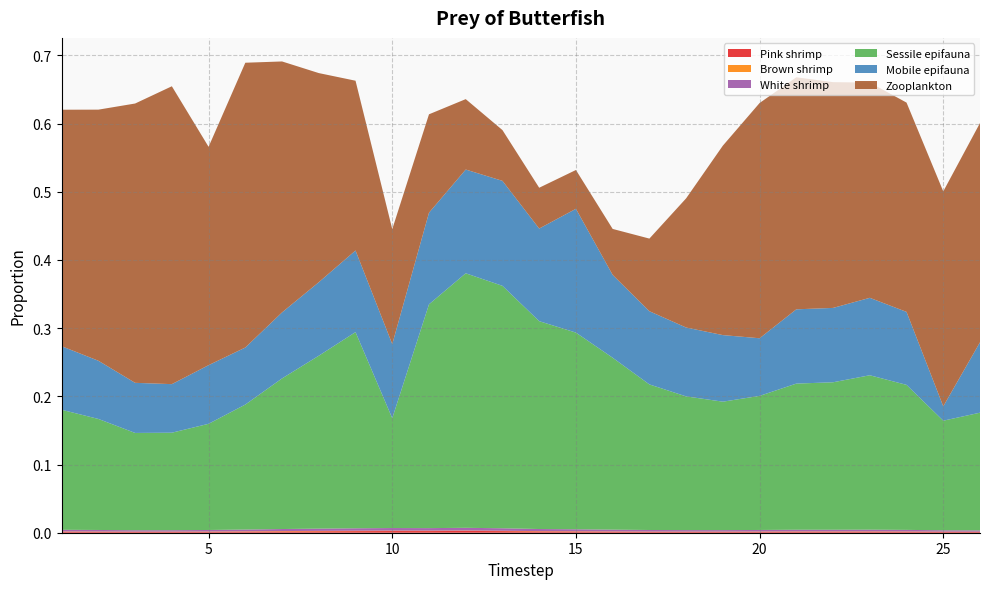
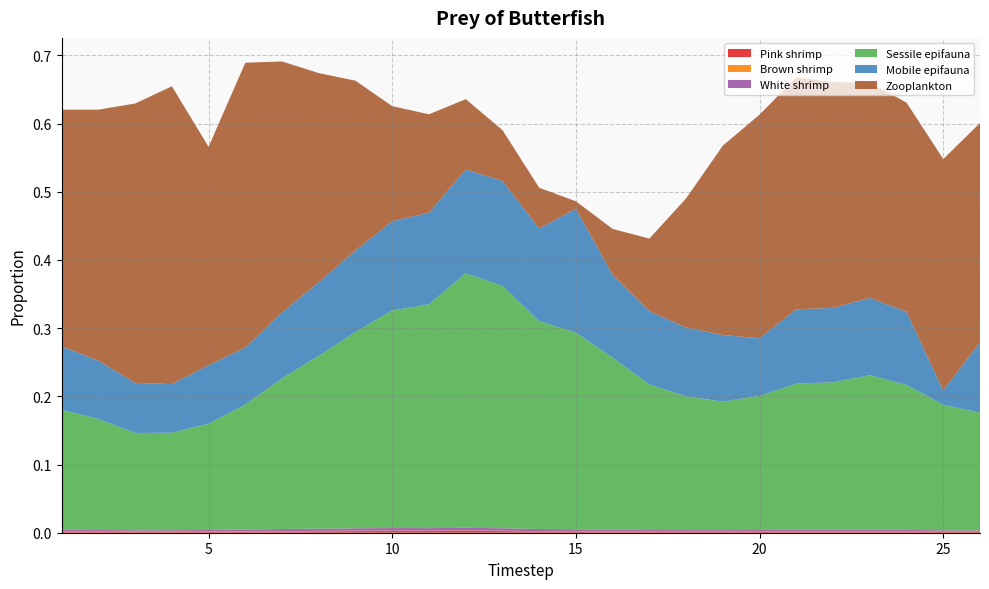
Sessile epifauna, 10: 0.16 -> 0.32
Mobile epifauna, 10: 0.11 -> 0.13
Zooplankton, 15: 0.06 -> 0.01
Zooplankton, 20: 0.34 -> 0.33
Sessile epifauna, 25: 0.16 -> 0.18
Zooplankton, 25: 0.32 -> 0.34
